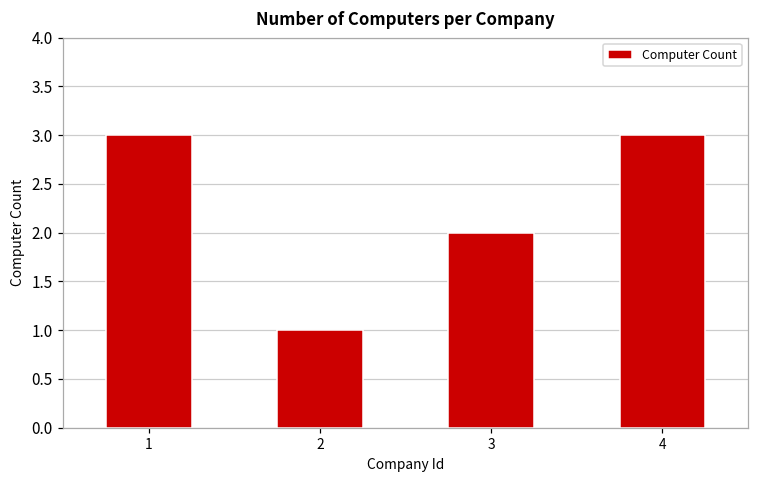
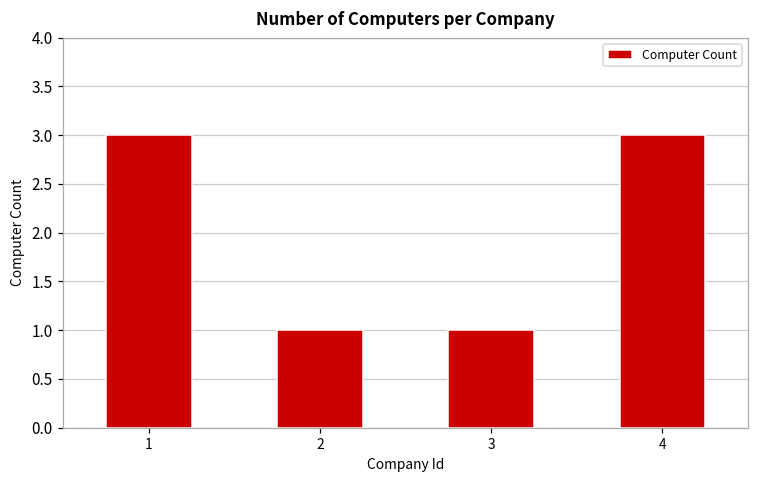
3: 2 -> 1
